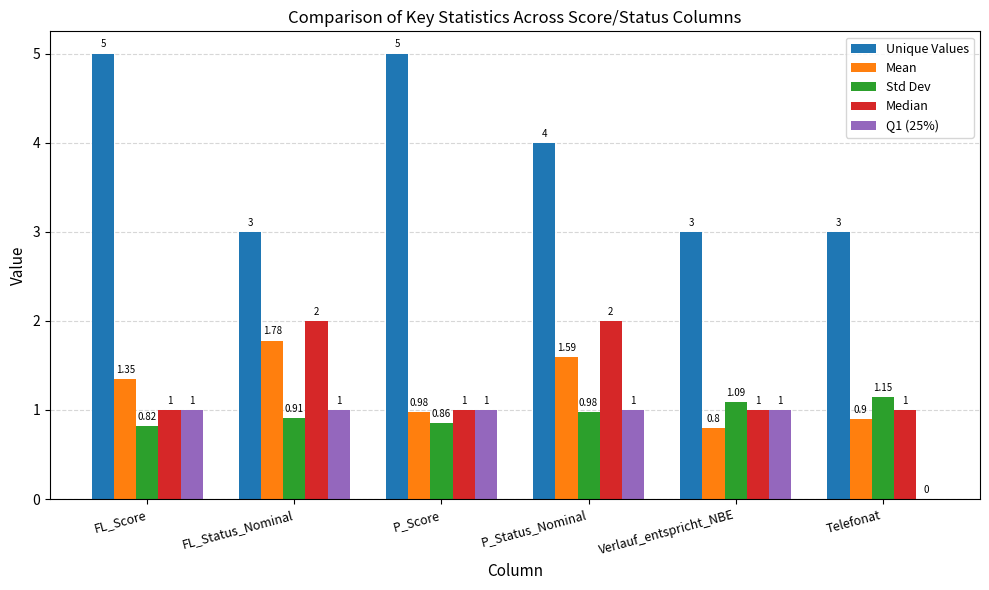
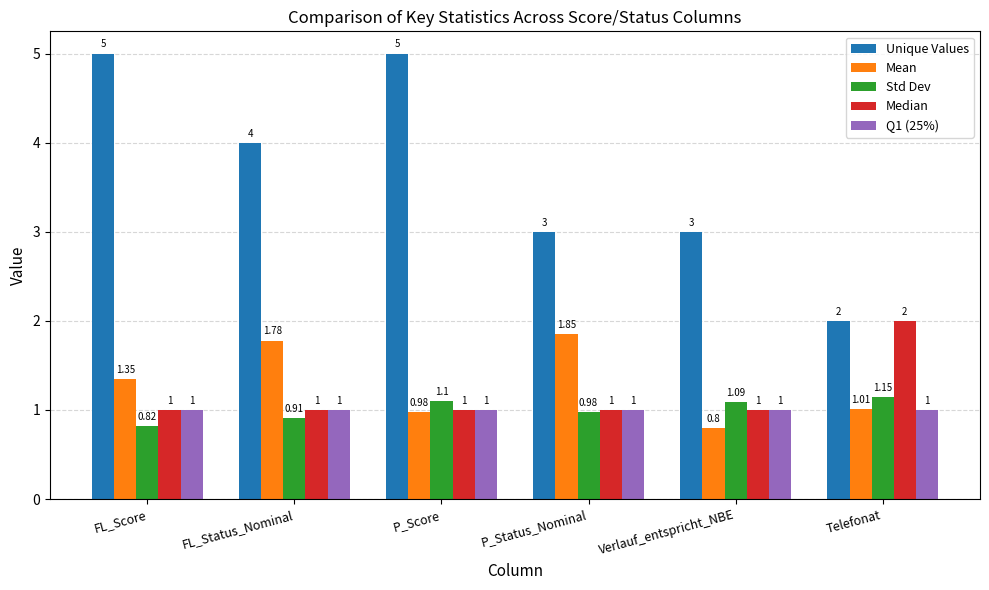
Unique Values, FL_Status_Nominal: 3 -> 4
Median, FL_Status_Nominal: 2 -> 1
Std Dev, P_Score: 0.86 -> 1.1
Unique Values, P_Status_Nominal: 4 -> 3
Mean, P_Status_Nominal: 1.59 -> 1.85
Median, P_Status_Nominal: 2 -> 1
Unique Values, Telefonat: 3 -> 2
Mean, Telefonat: 0.9 -> 1.01
Median, Telefonat: 1 -> 2
Q1 (25%), Telefonat: 0 -> 1
